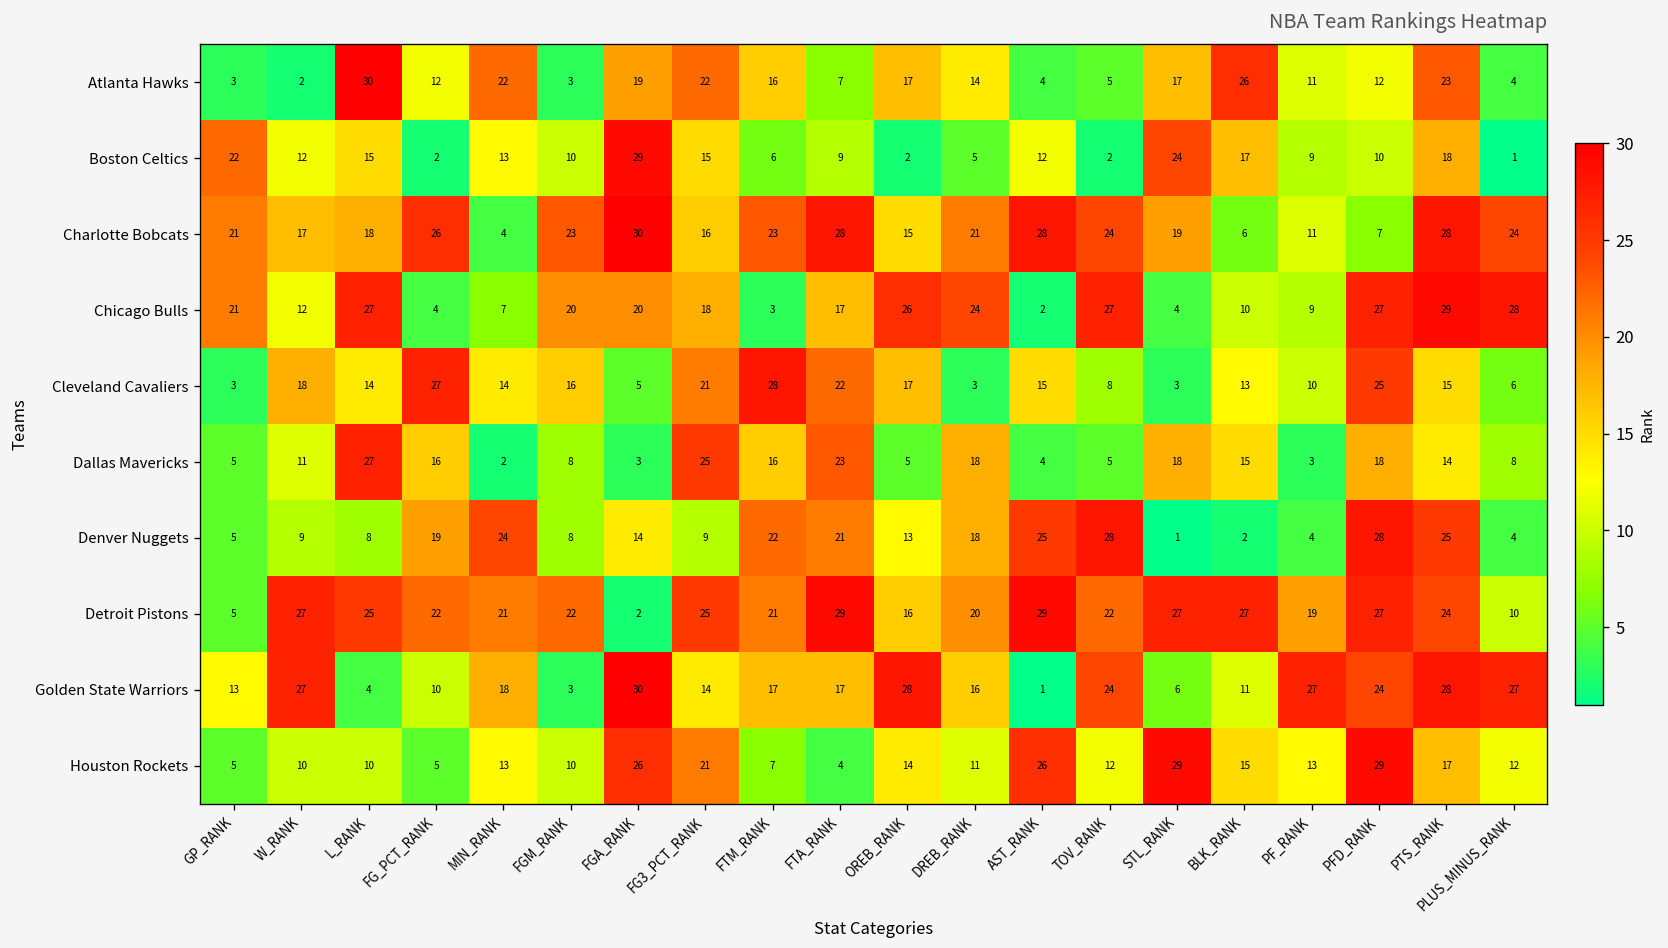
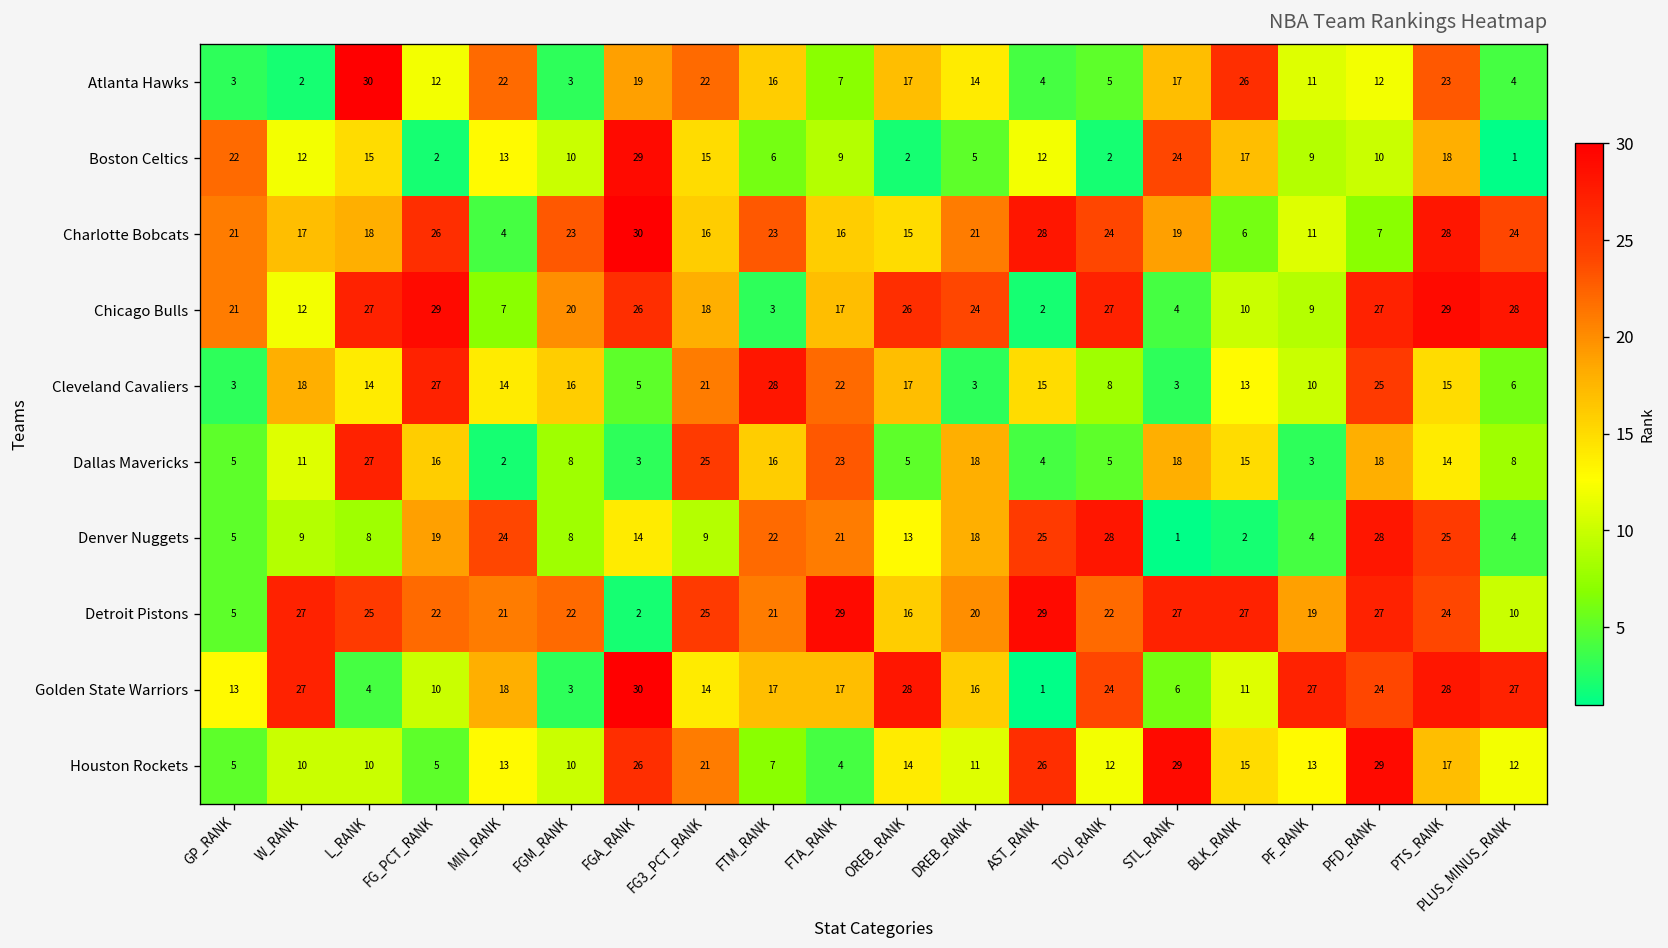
Charlotte Bobcats, FTA_RANK: 28 -> 16
Chicago Bulls, FG_PCT_RANK: 4 -> 29
Chicago Bulls, FGA_RANK: 20 -> 26
